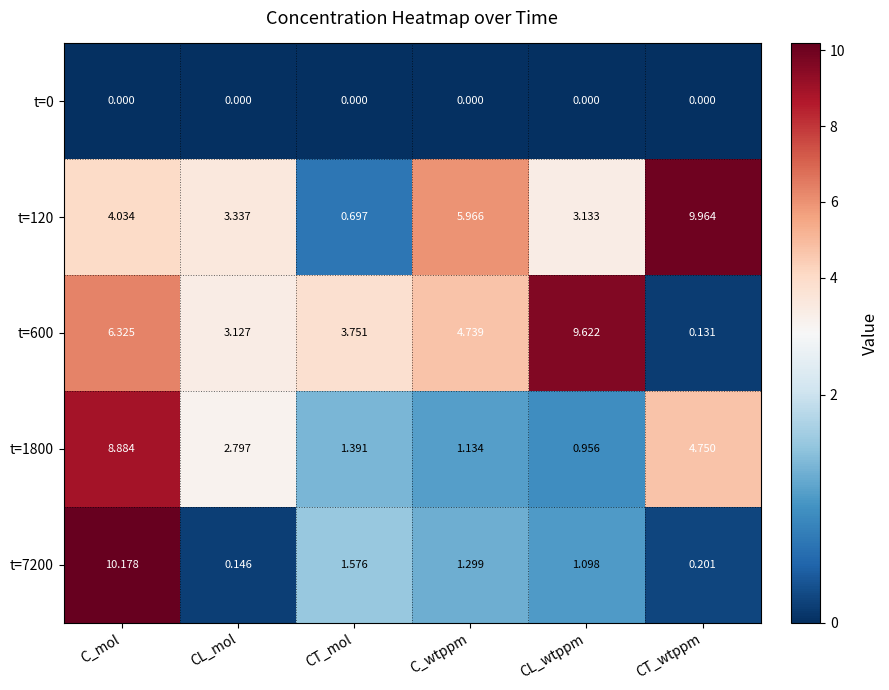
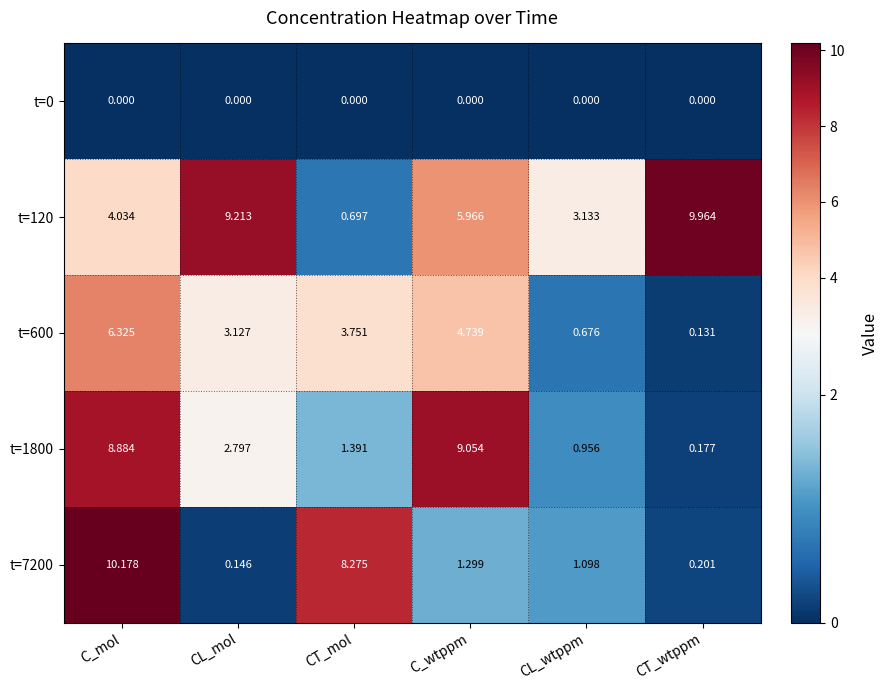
t=120, CL_mol: 3.337 -> 9.213
t=600, CL_wtppm: 9.622 -> 0.676
t=1800, C_wtppm: 1.134 -> 9.054
t=1800, CT_wtppm: 4.750 -> 0.177
t=7200, CT_mol: 1.576 -> 8.275
